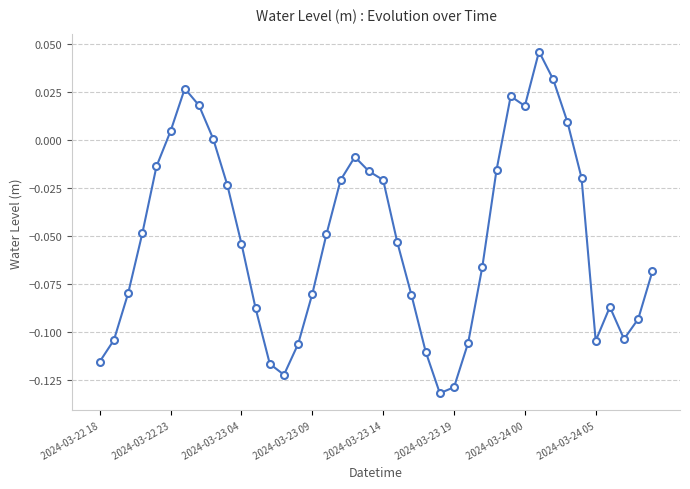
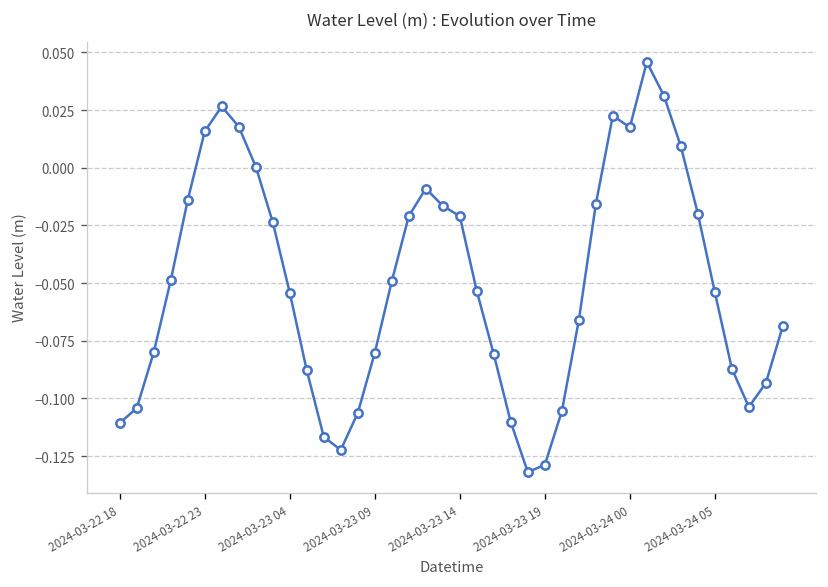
2024-03-22 18: -0.115 -> -0.111
2024-03-22 23: 0.005 -> 0.016
2024-03-24 05: -0.105 -> -0.054
